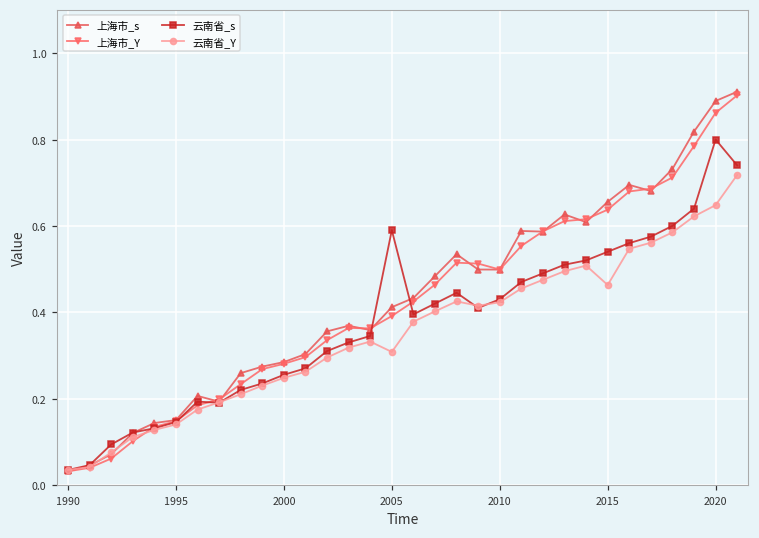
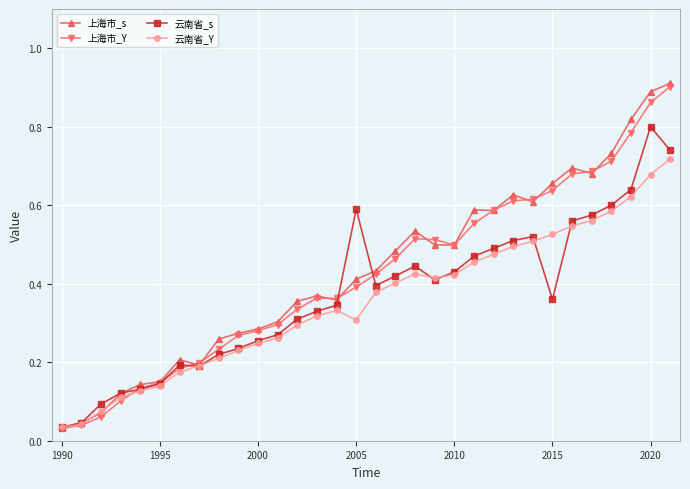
云南省_s, 2015: 0.54 -> 0.36
云南省_Y, 2015: 0.46 -> 0.53
云南省_Y, 2020: 0.65 -> 0.68
